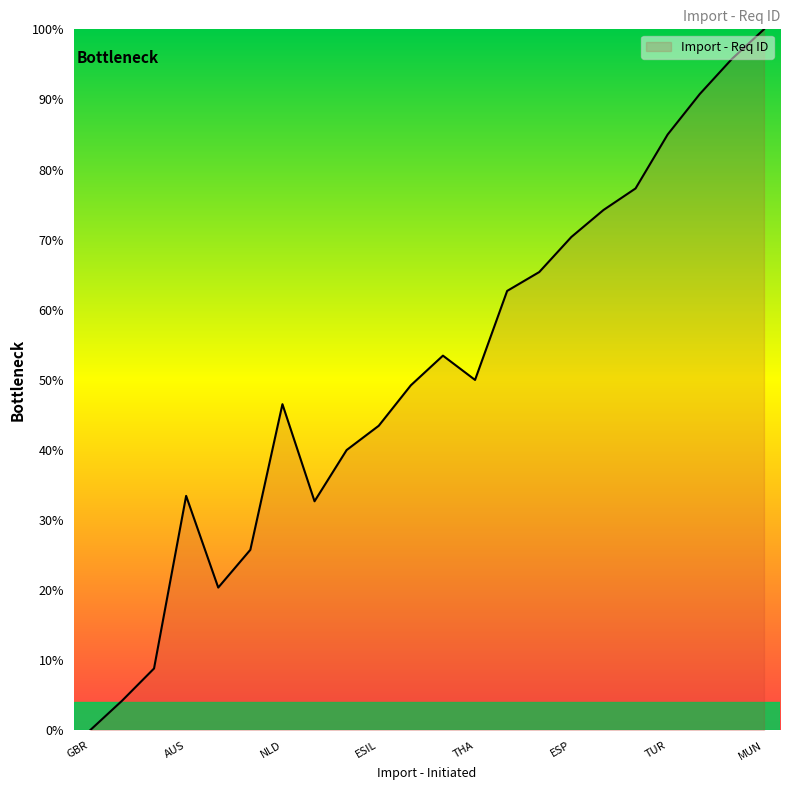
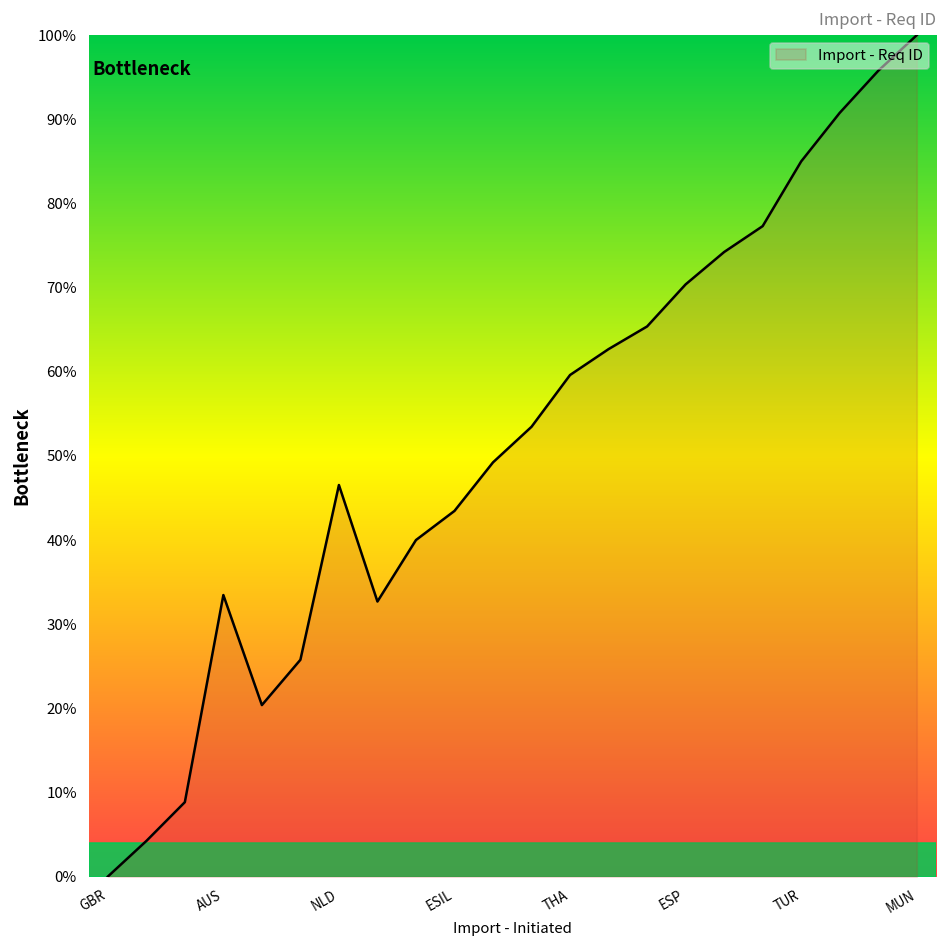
THA: 50% -> 60%
